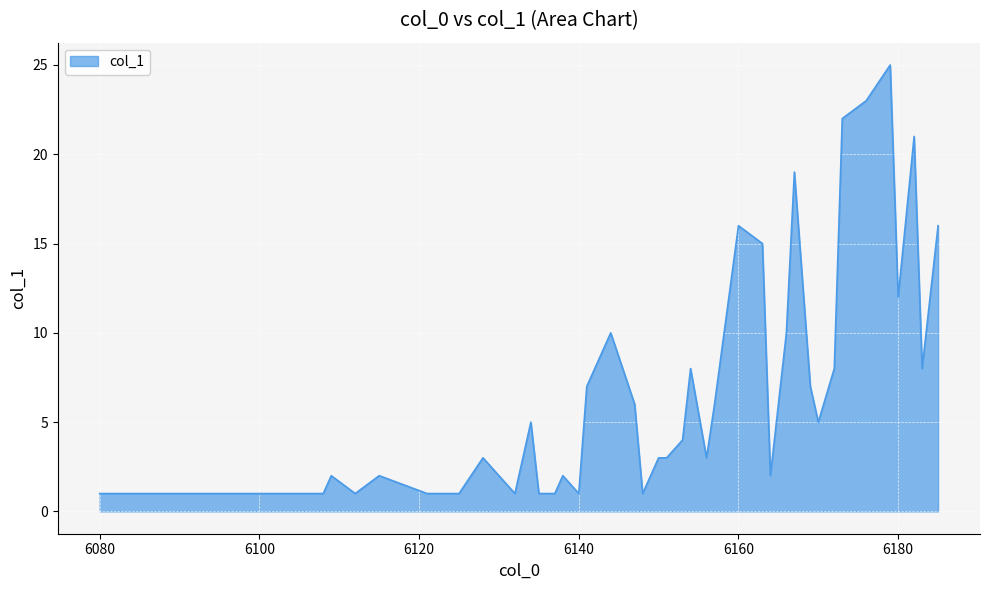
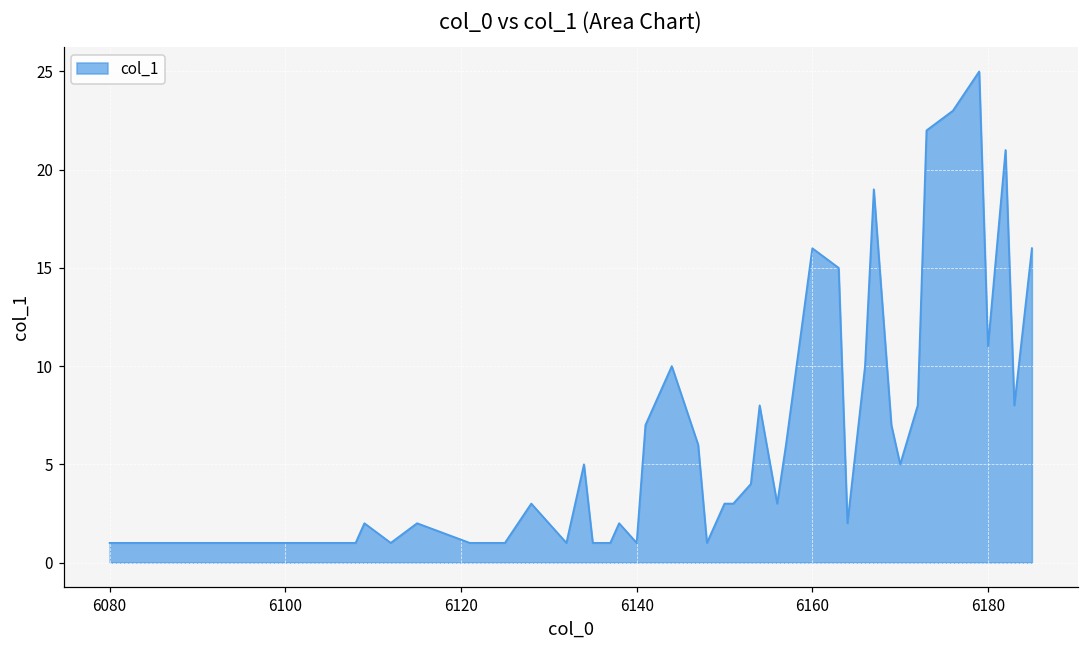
6180: 12 -> 11
